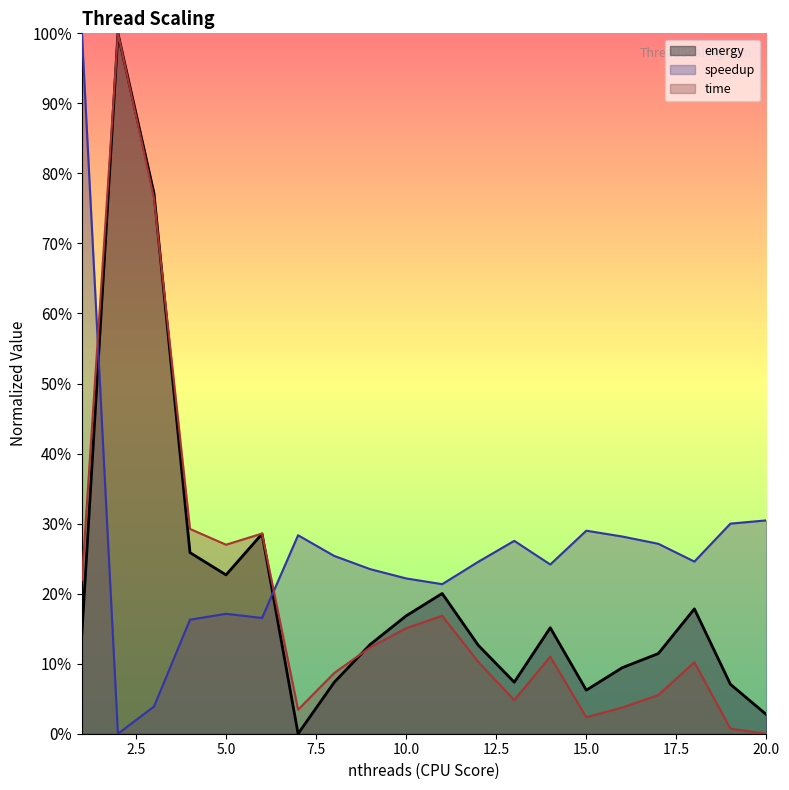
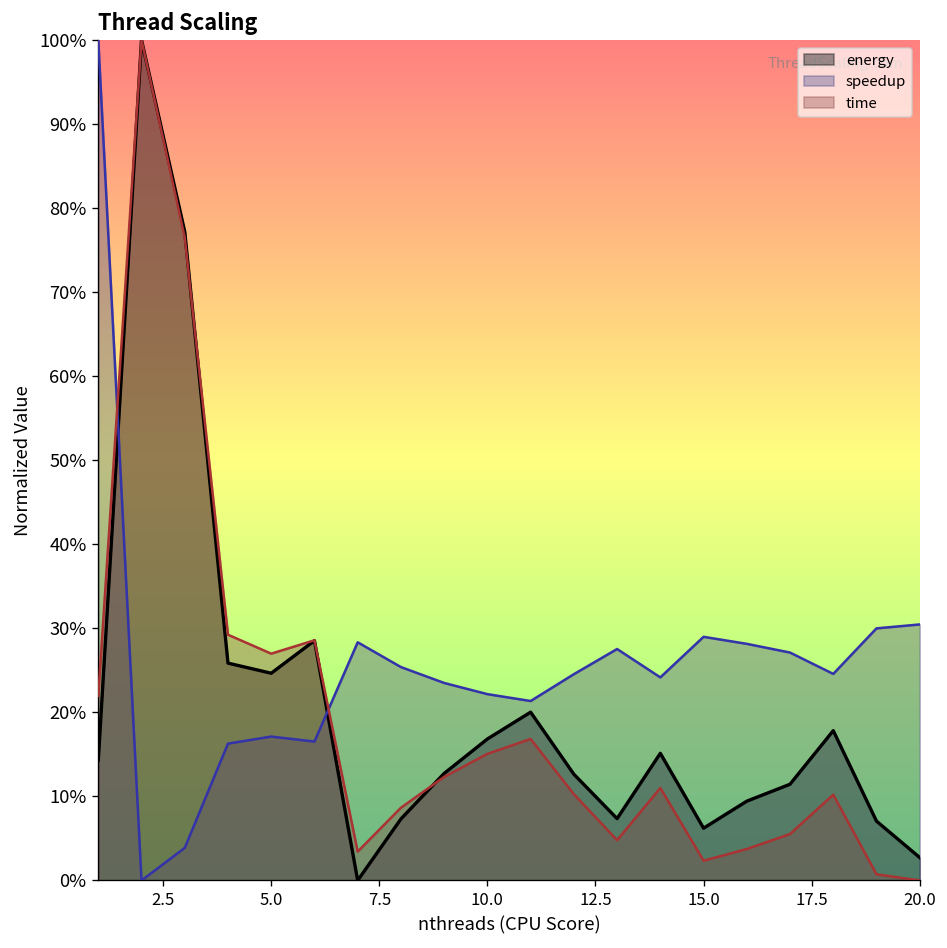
energy, 5.0: 23% -> 25%
